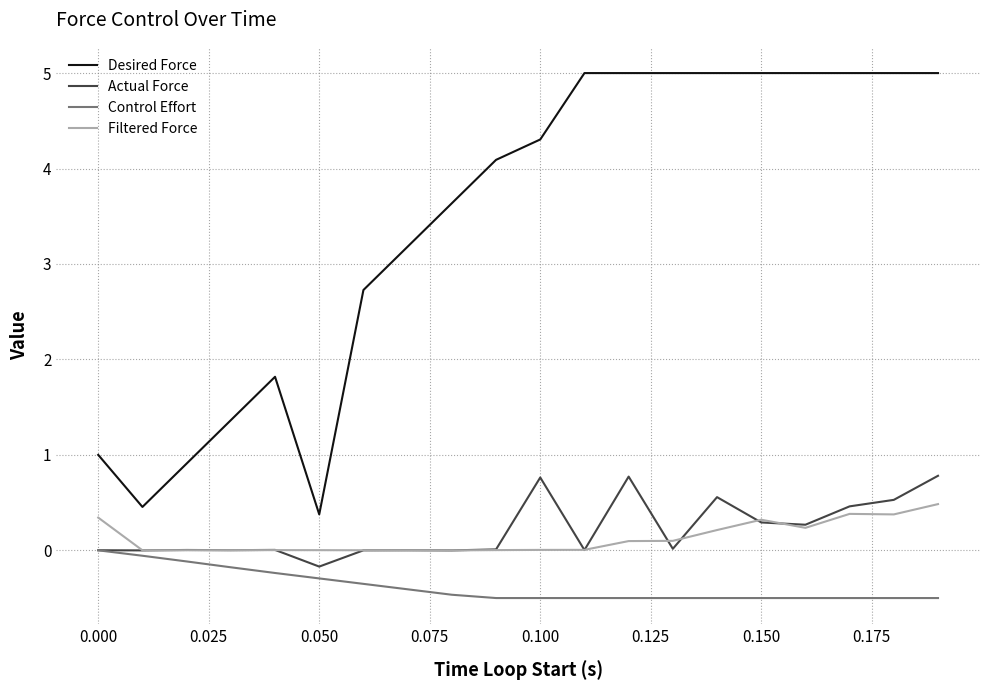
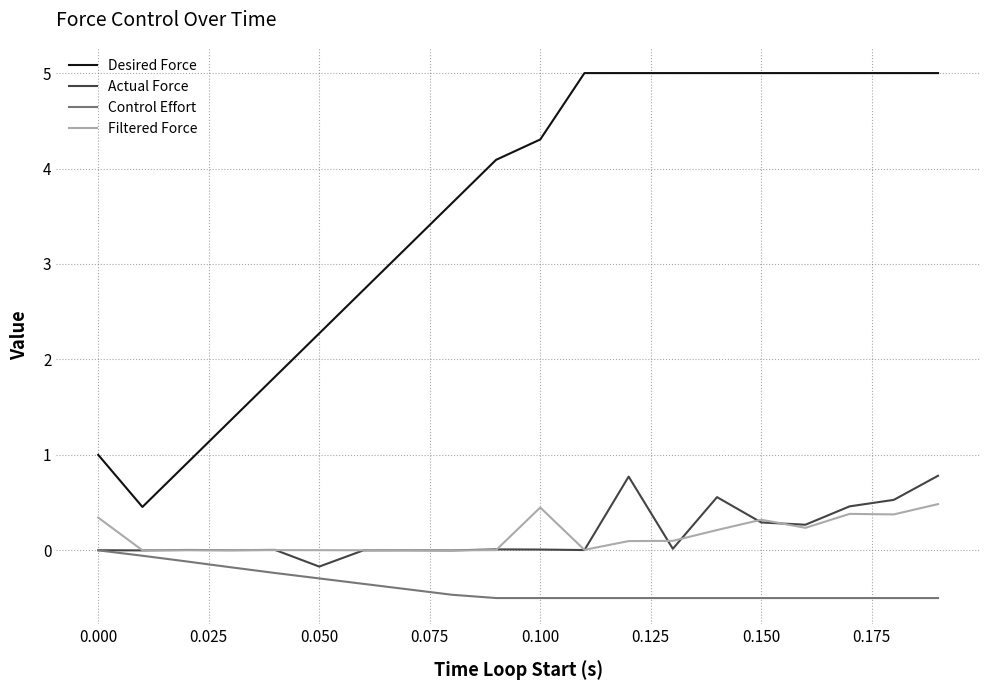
Desired Force, 0.050: 0.4 -> 2.3
Actual Force, 0.100: 0.8 -> 0.0
Filtered Force, 0.100: 0.0 -> 0.4
